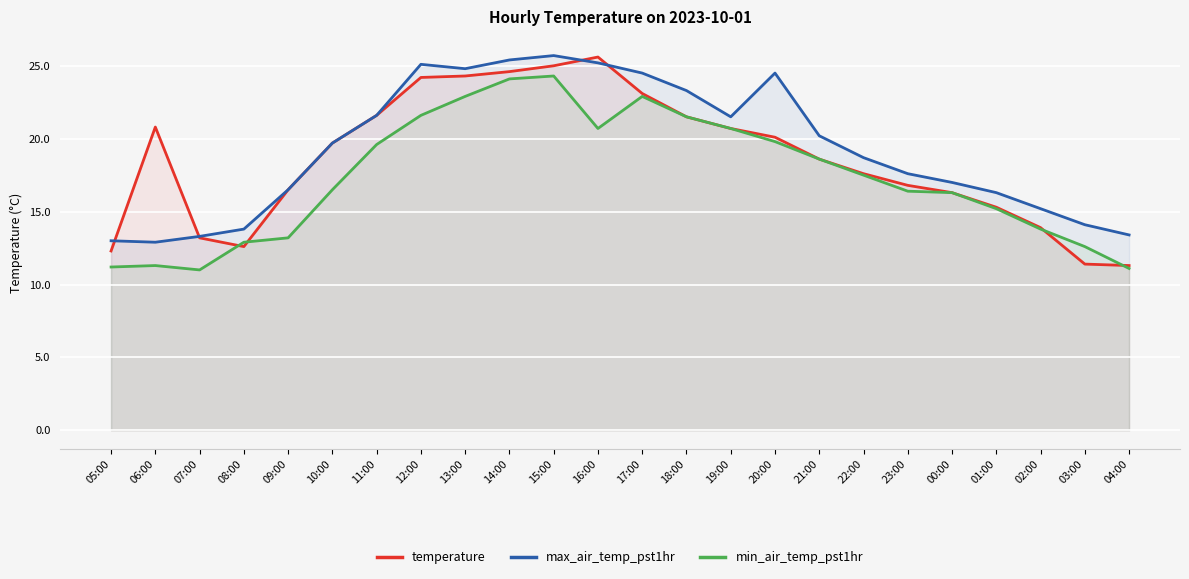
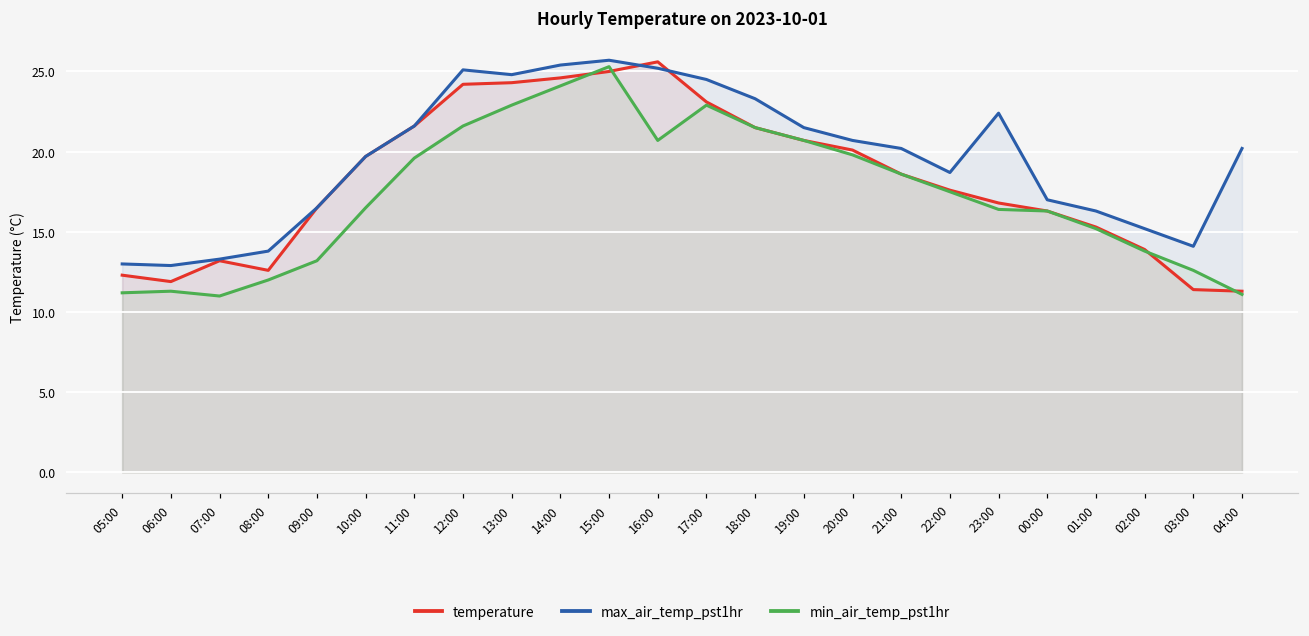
temperature, 06:00: 20.8 -> 11.9
min_air_temp_pst1hr, 08:00: 12.9 -> 12.0
min_air_temp_pst1hr, 15:00: 24.3 -> 25.3
max_air_temp_pst1hr, 20:00: 24.5 -> 20.7
max_air_temp_pst1hr, 23:00: 17.6 -> 22.4
max_air_temp_pst1hr, 04:00: 13.4 -> 20.2
